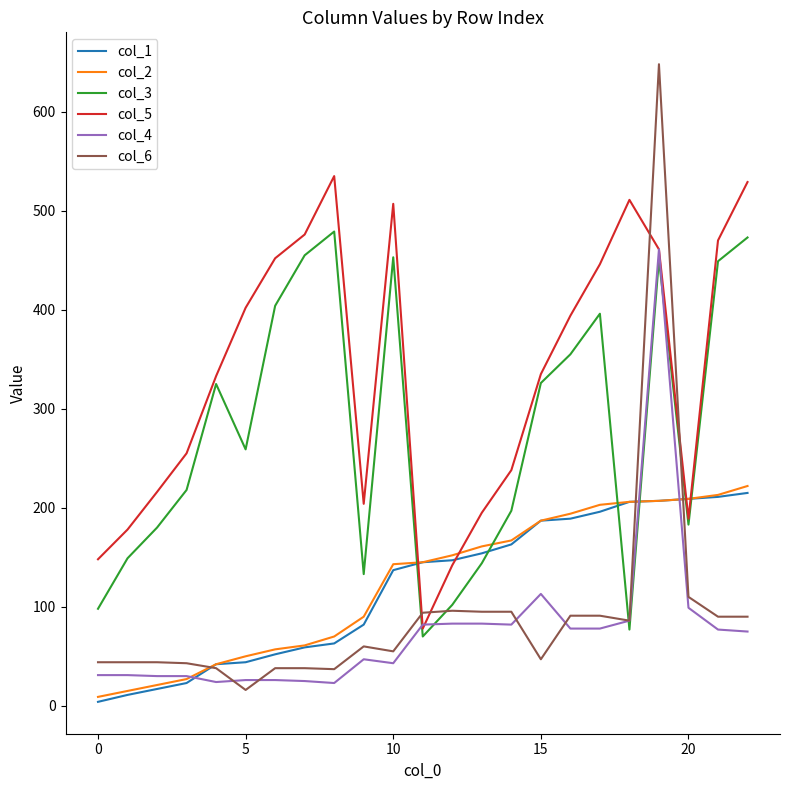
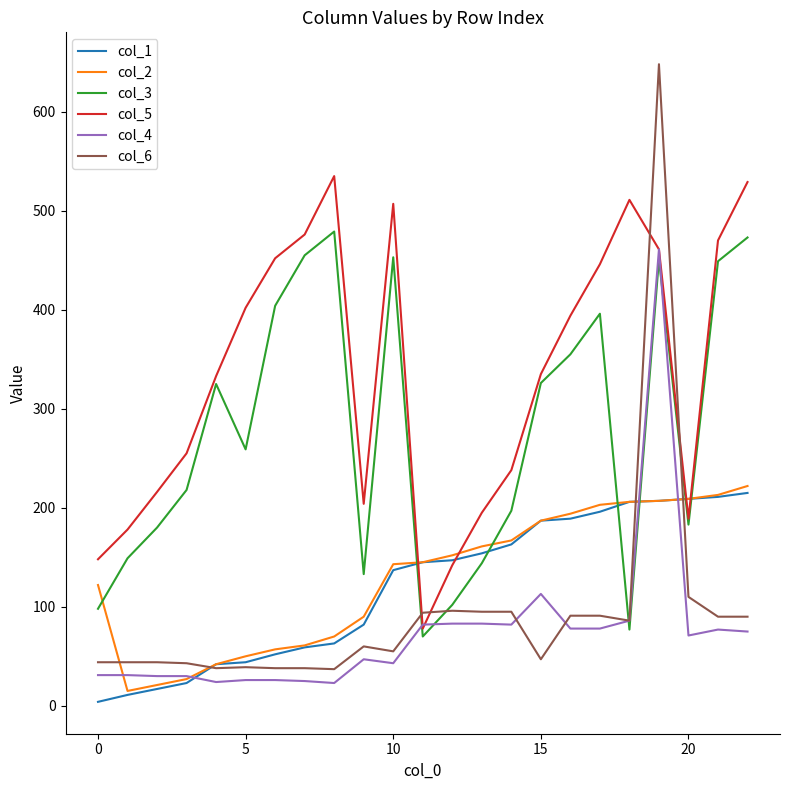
col_2, 0: 10 -> 120
col_6, 5: 20 -> 40
col_4, 20: 100 -> 70
